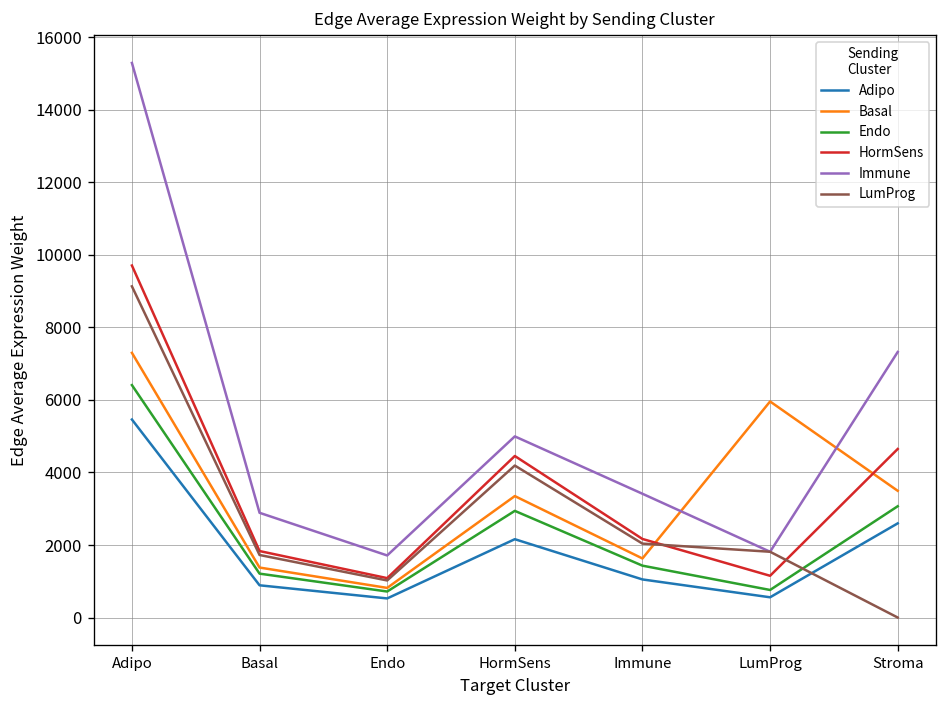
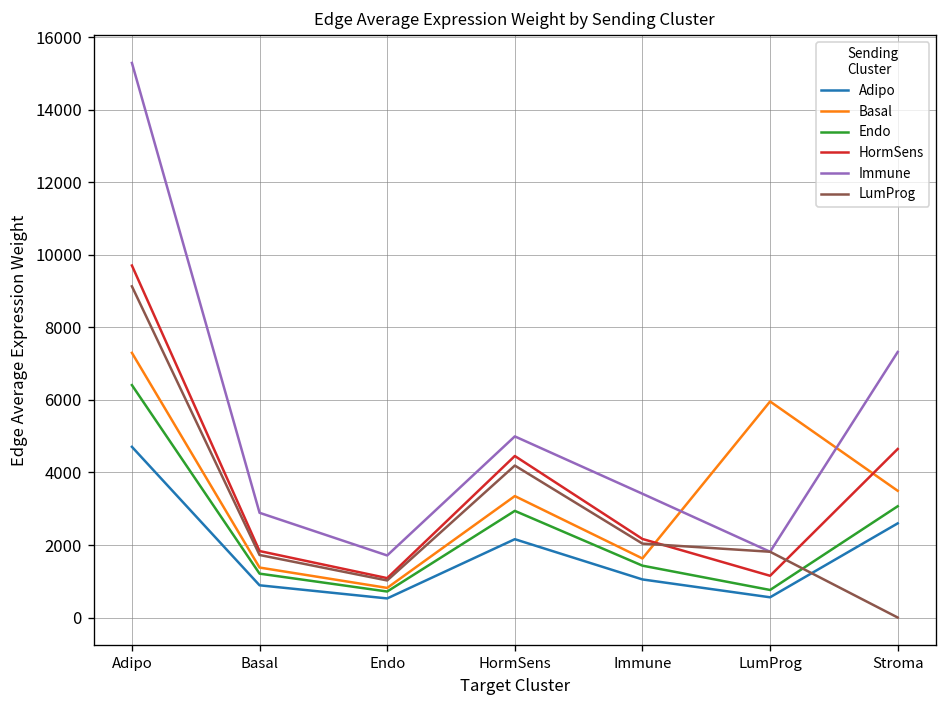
Adipo, Adipo: 5500 -> 4700
